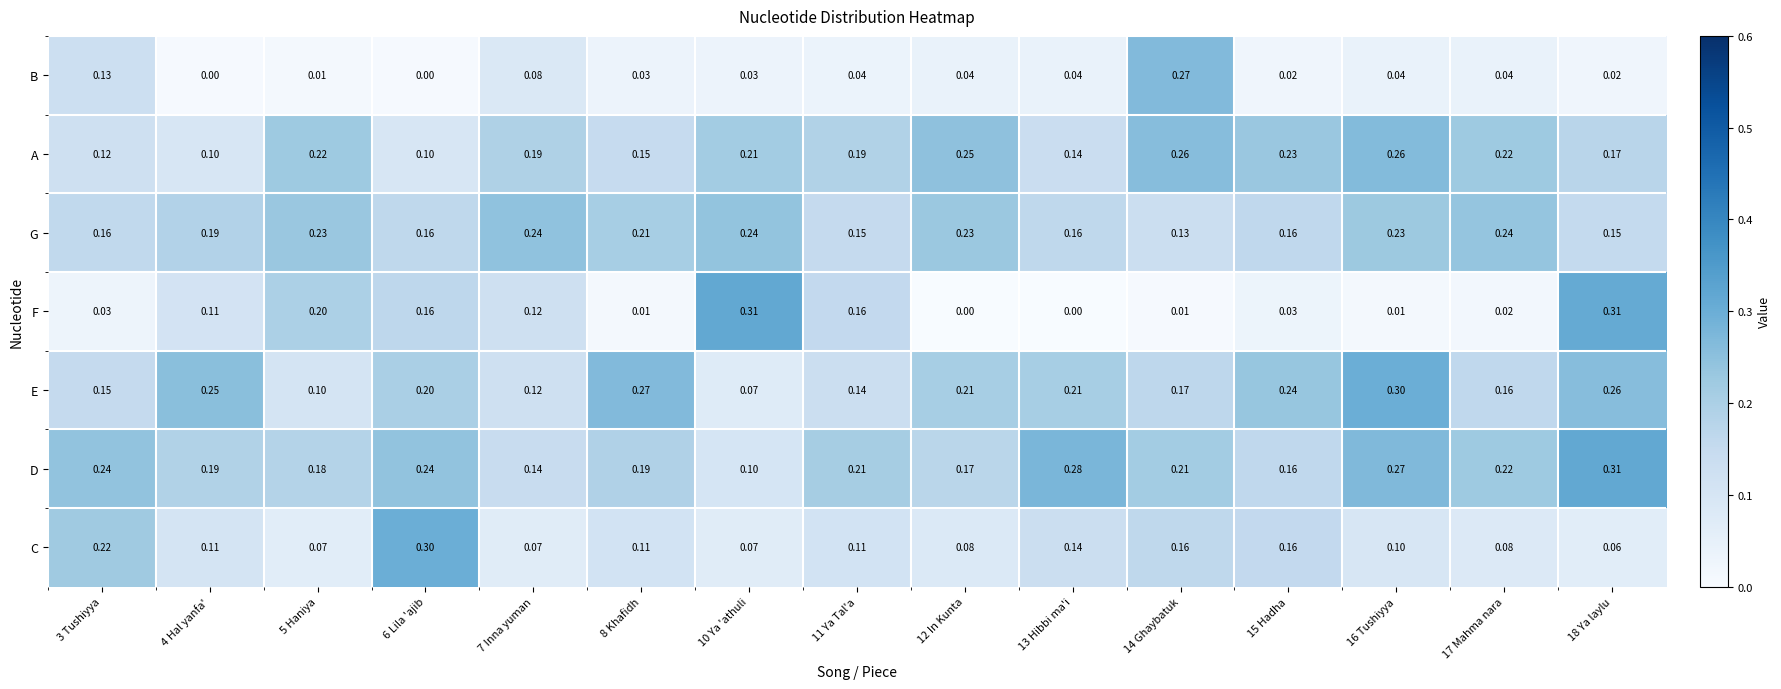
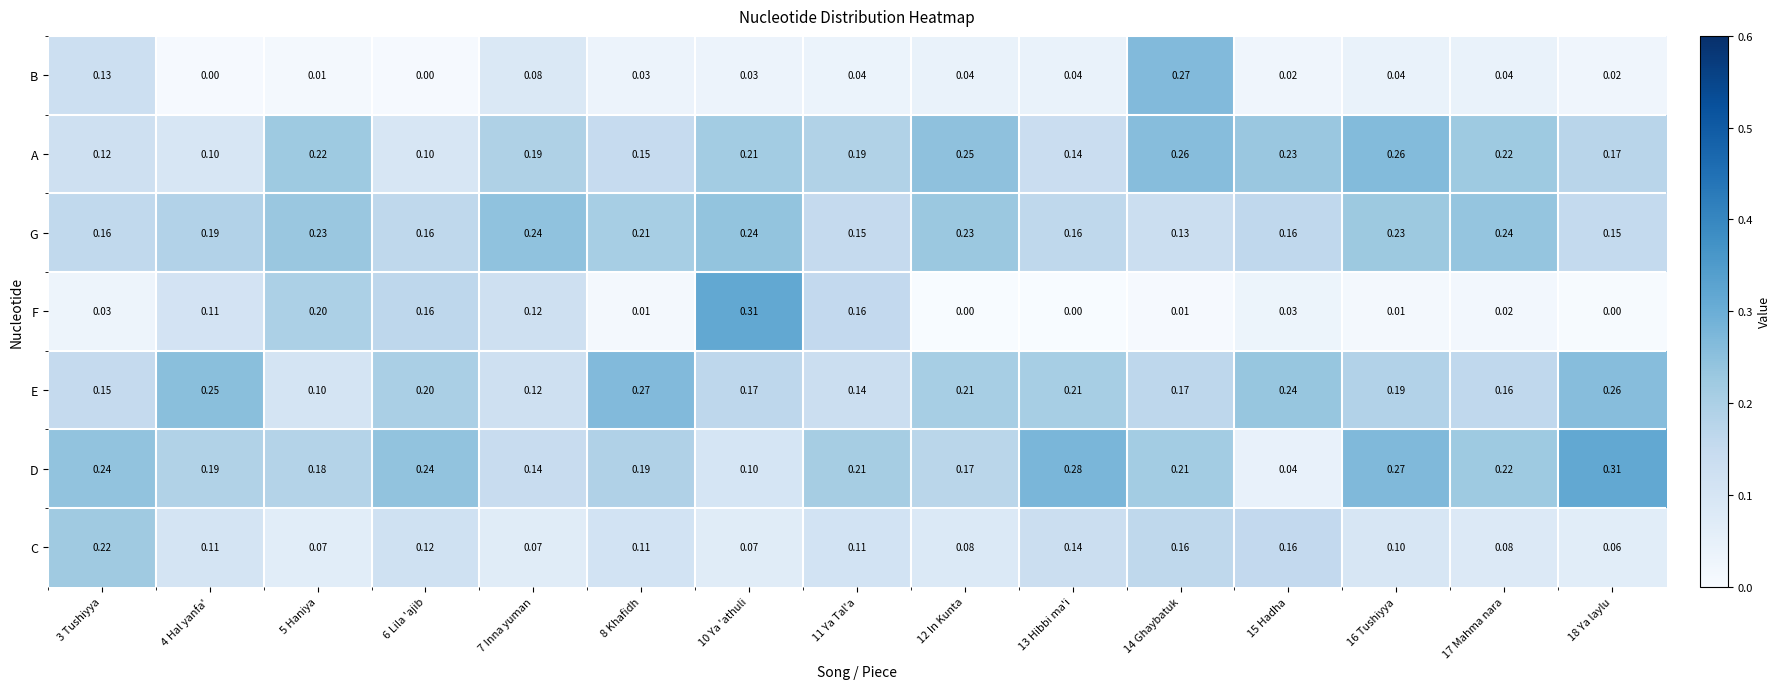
F, 18 Ya laylu: 0.31 -> 0.00
E, 10 Ya 'athuli: 0.07 -> 0.17
E, 16 Tushiyya: 0.30 -> 0.19
D, 15 Hadha: 0.16 -> 0.04
C, 6 Lila 'ajib: 0.30 -> 0.12
